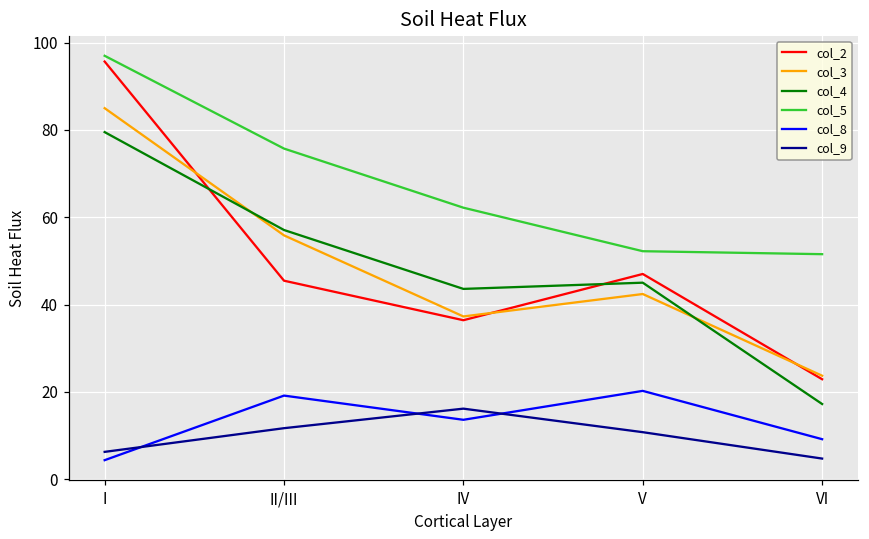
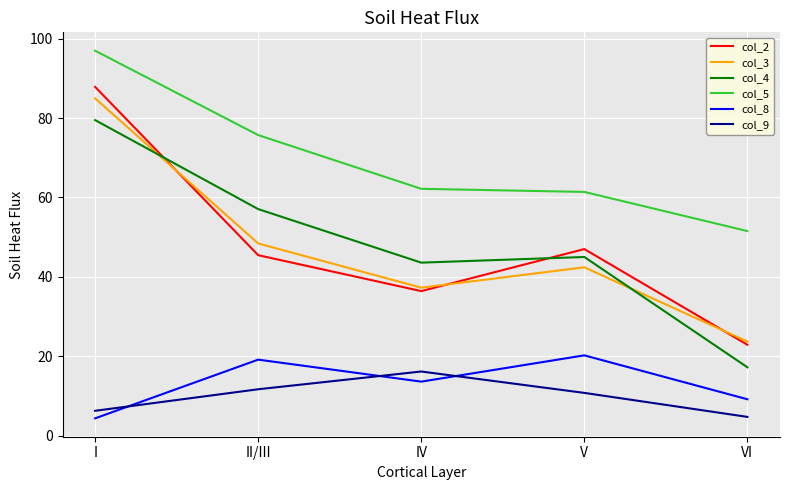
col_2, I: 96 -> 88
col_3, II/III: 56 -> 48
col_5, V: 52 -> 61
